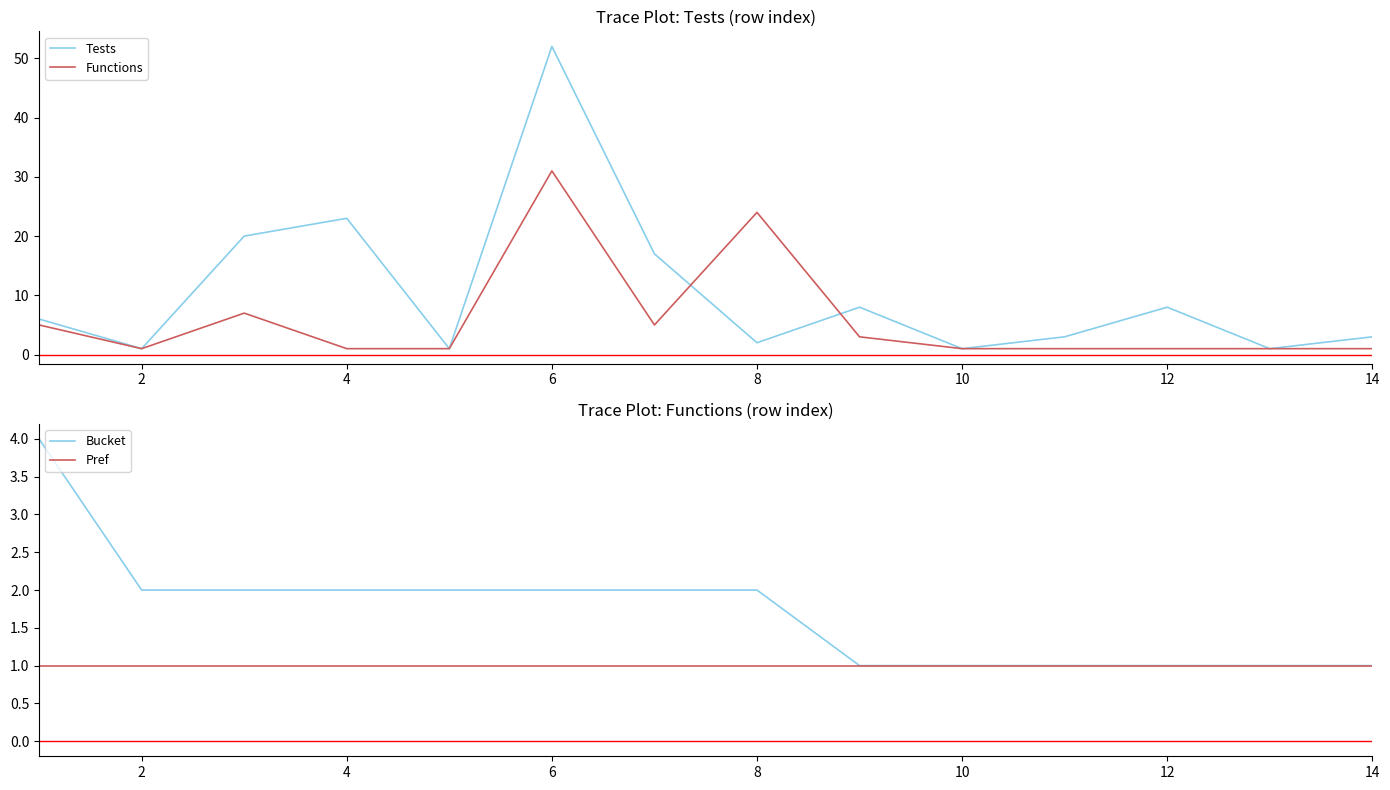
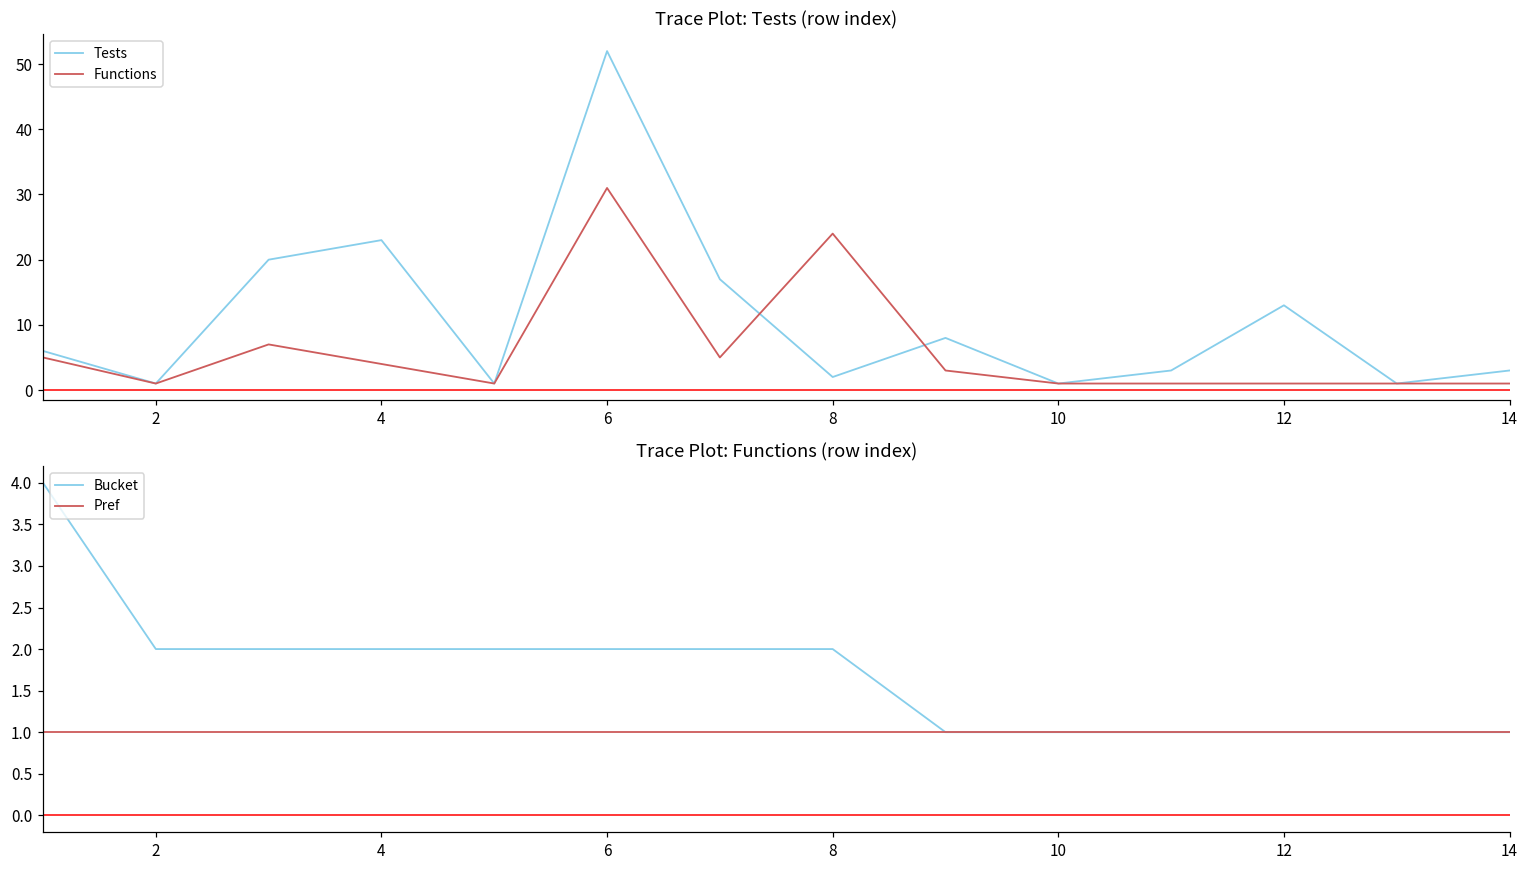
Trace Plot: Tests (row index), Functions, 4: 1 -> 4
Trace Plot: Tests (row index), Tests, 12: 8 -> 13
